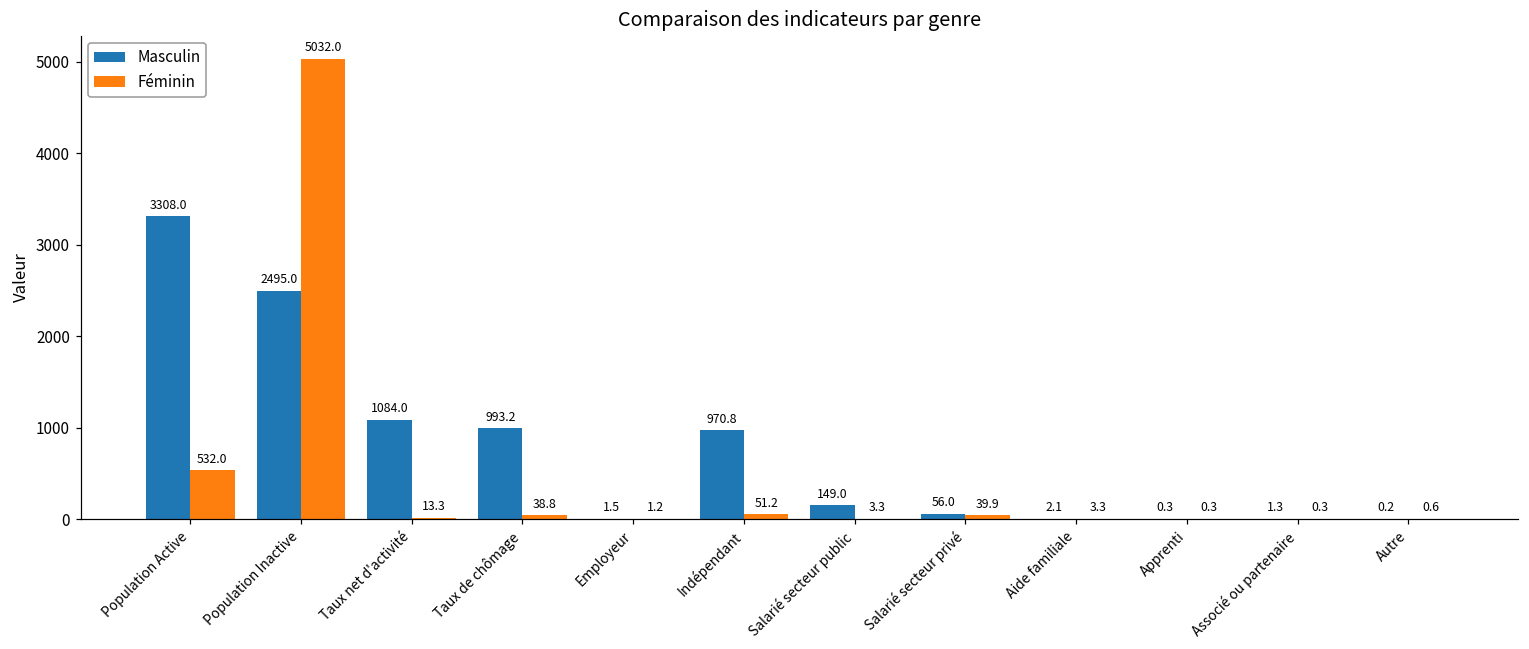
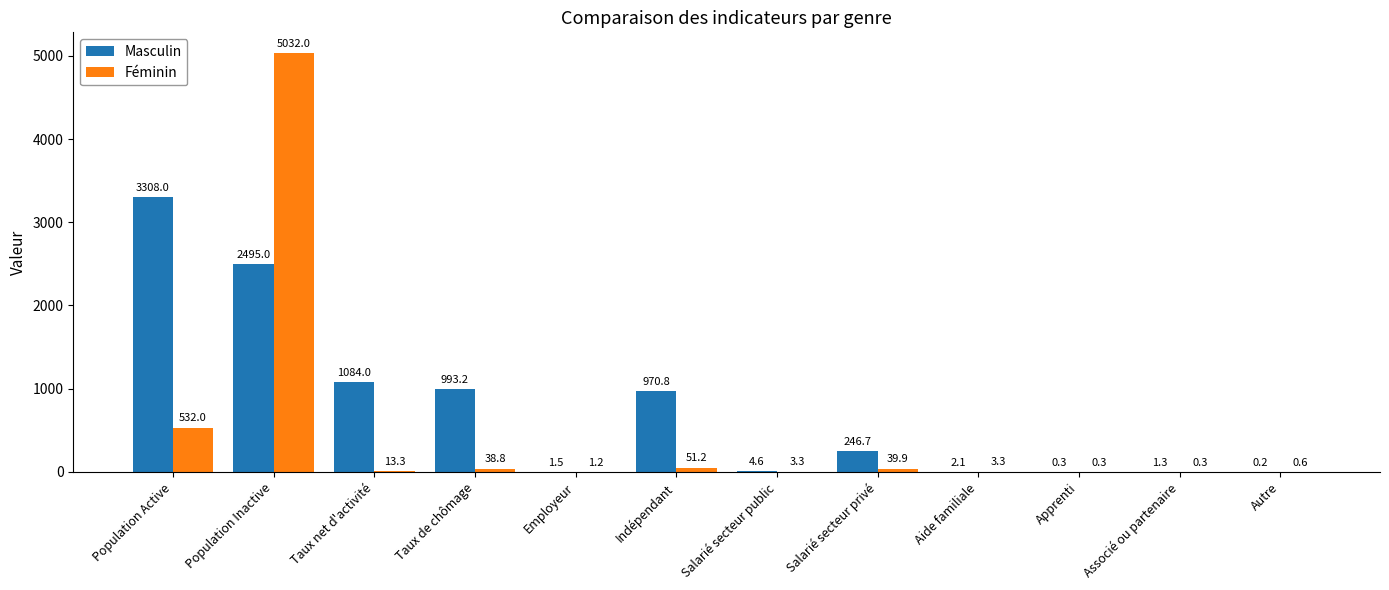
Masculin, Salarié secteur public: 149.0 -> 4.6
Masculin, Salarié secteur privé: 56.0 -> 246.7
